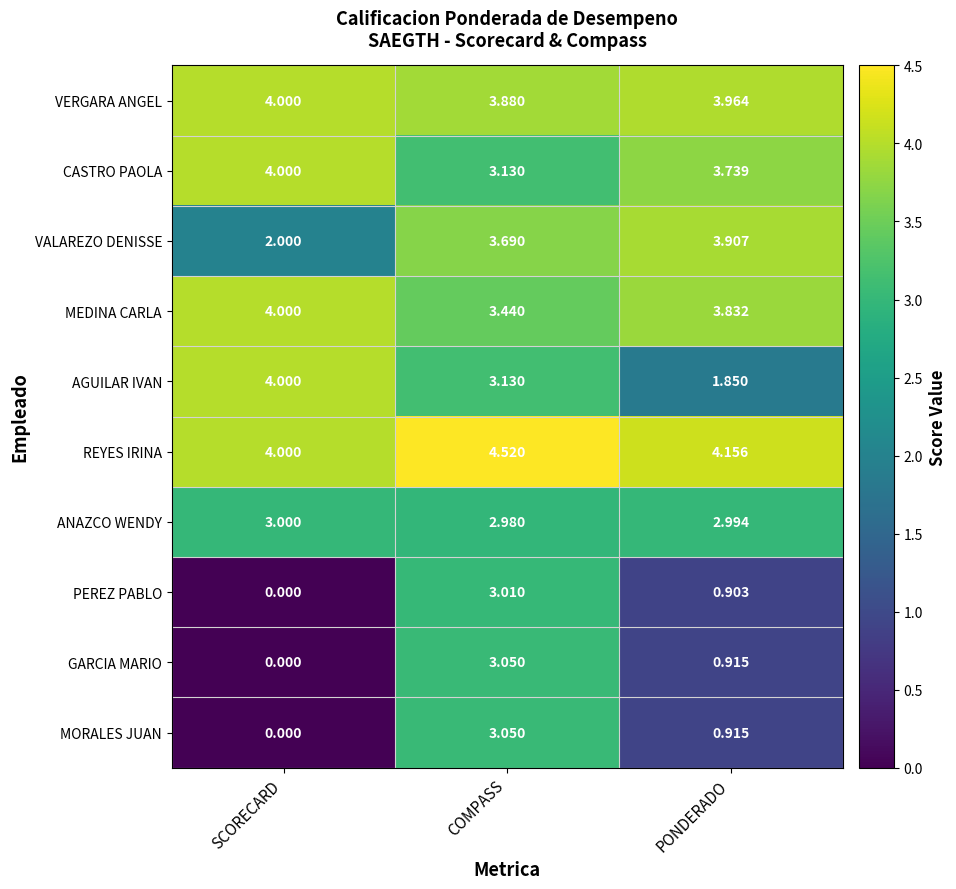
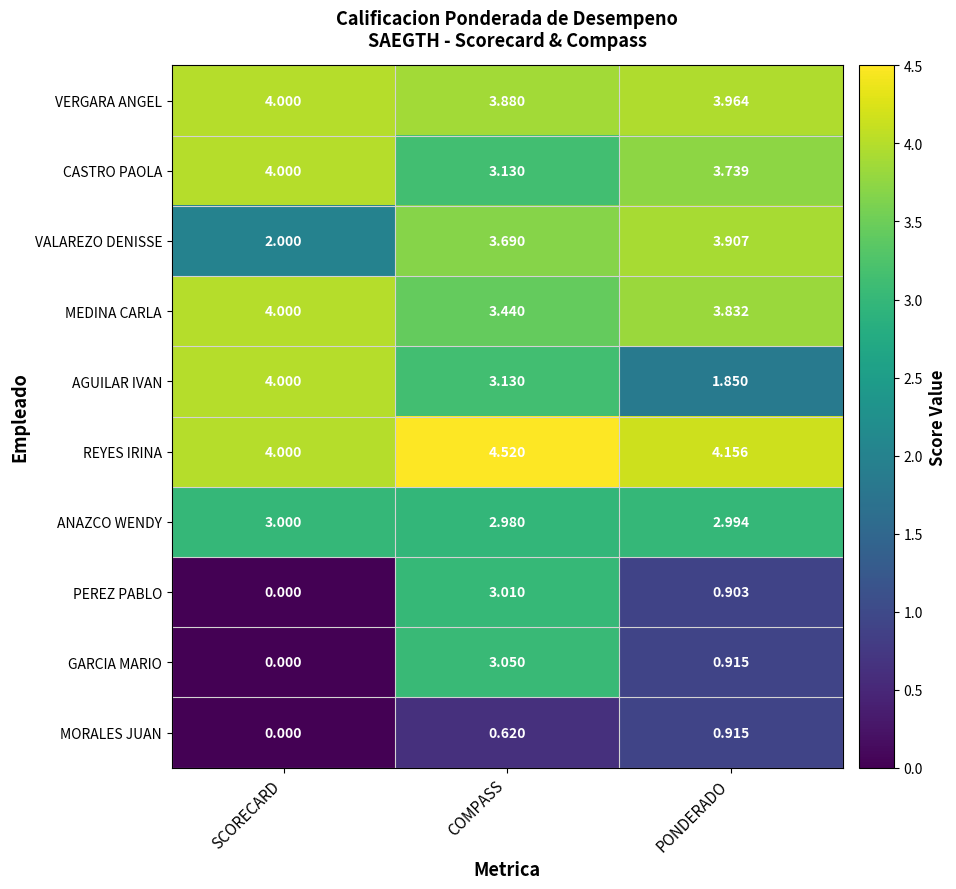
MORALES JUAN, COMPASS: 3.050 -> 0.620
